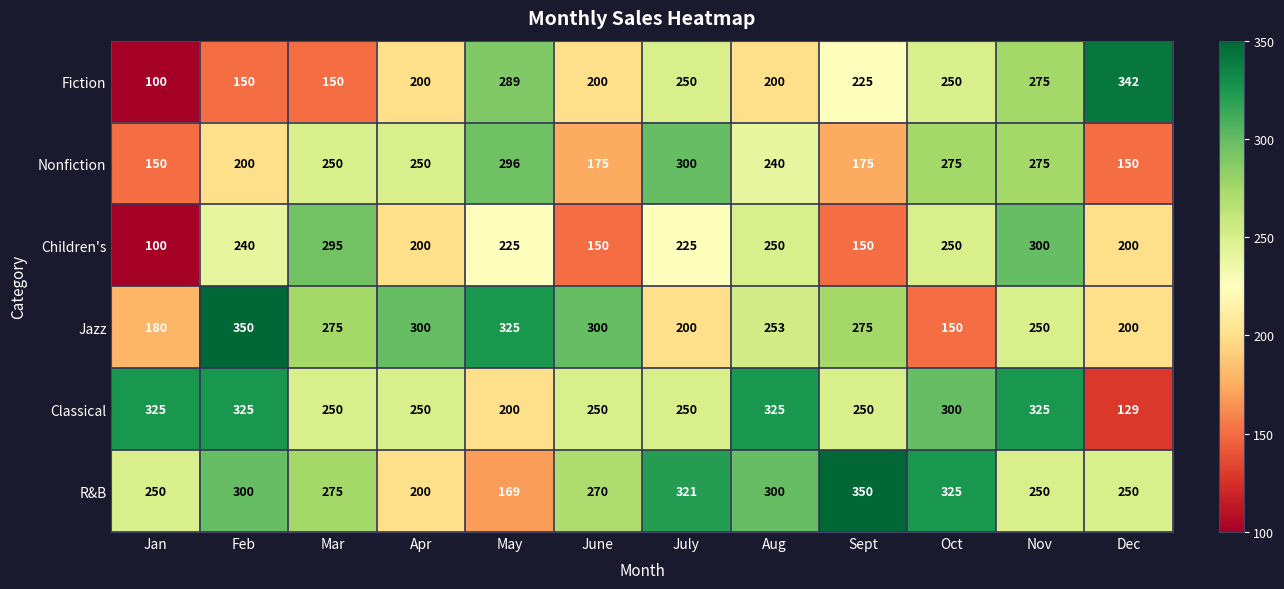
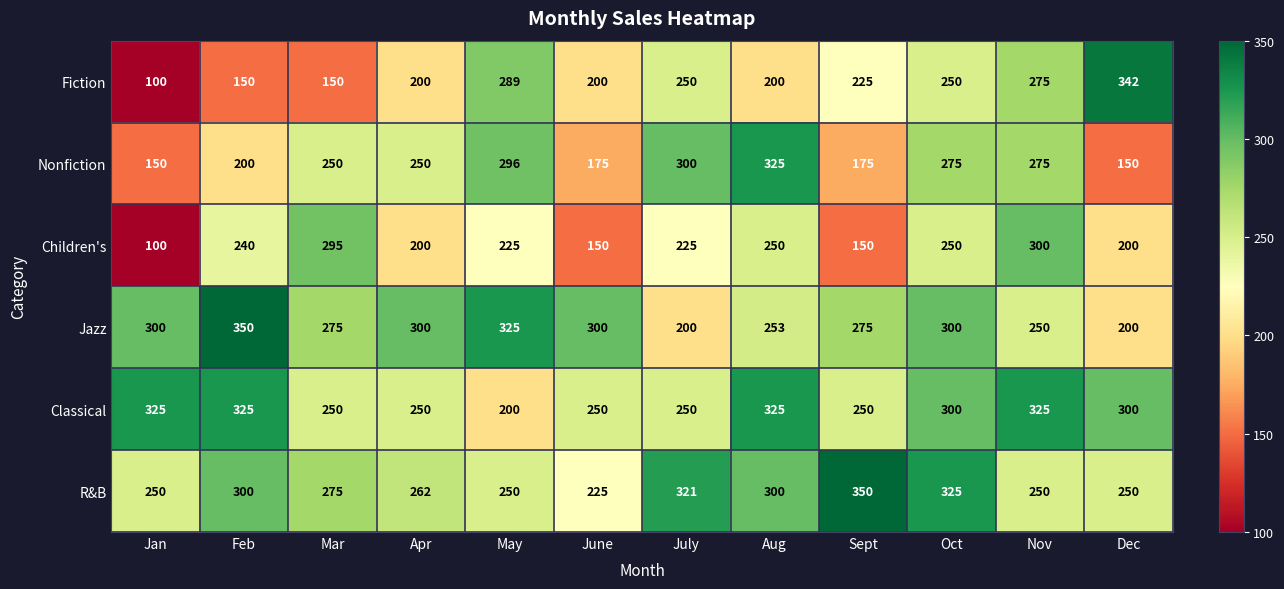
Nonfiction, Aug: 240 -> 325
Jazz, Jan: 180 -> 300
Jazz, Oct: 150 -> 300
Classical, Dec: 129 -> 300
R&B, Apr: 200 -> 262
R&B, May: 169 -> 250
R&B, June: 270 -> 225
